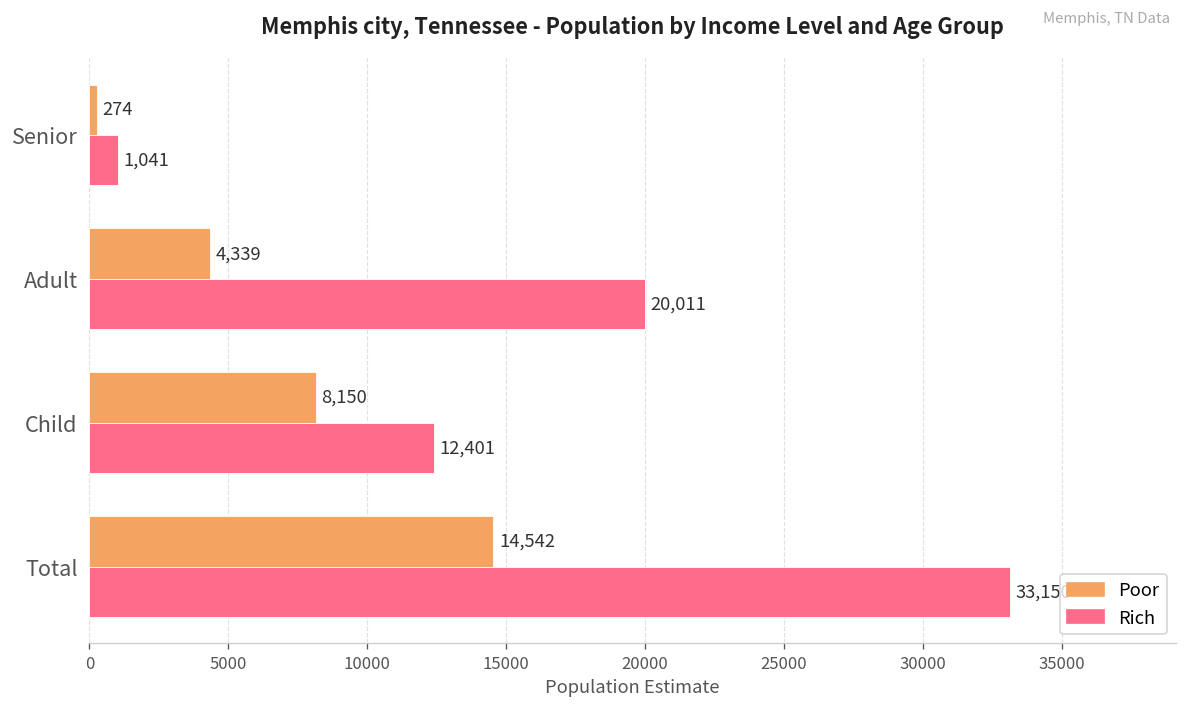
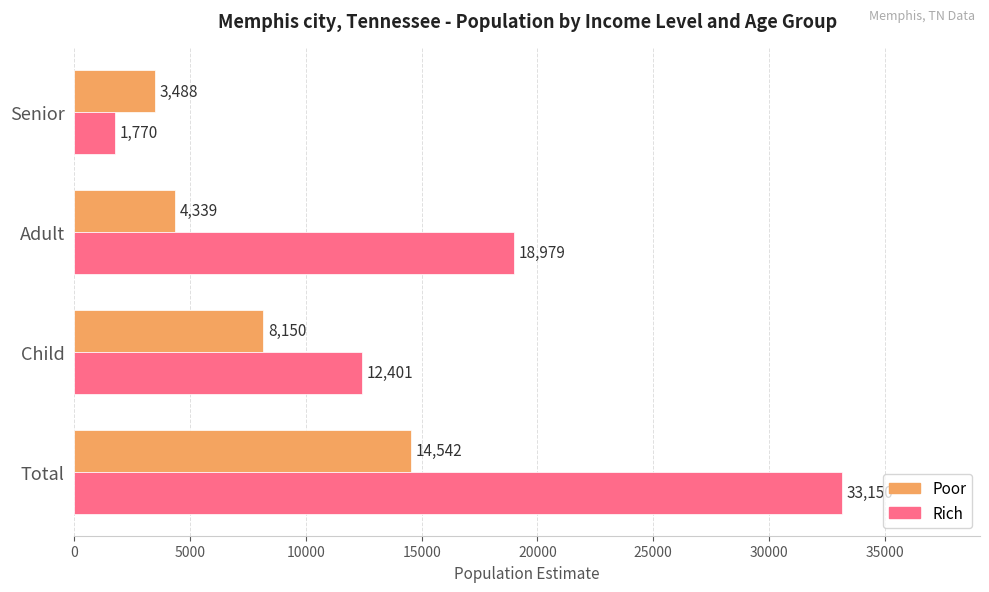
Poor, Senior: 274 -> 3,488
Rich, Senior: 1,041 -> 1,770
Rich, Adult: 20,011 -> 18,979
